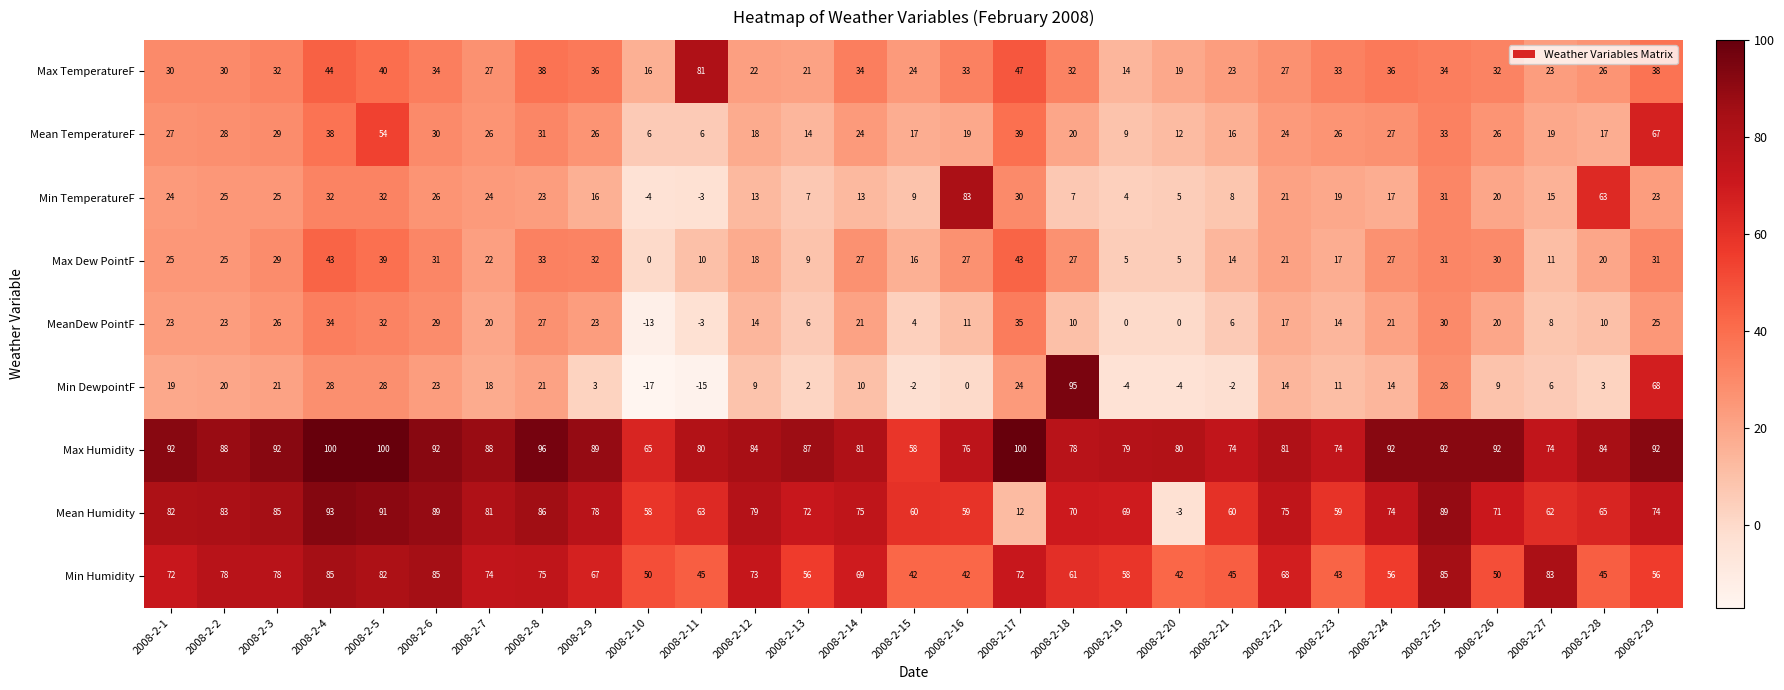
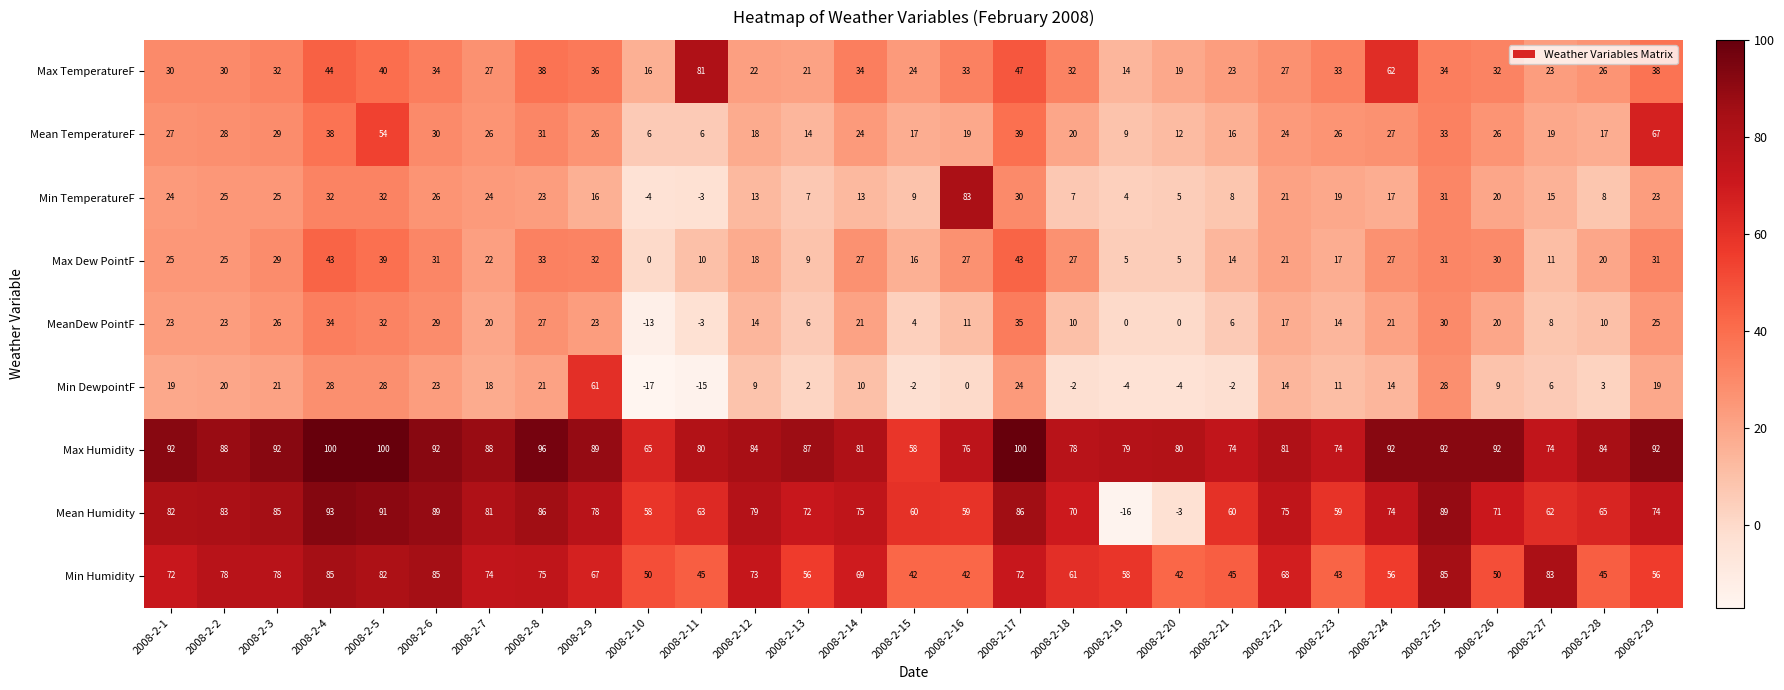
Max TemperatureF, 2008-2-24: 36 -> 62
Min TemperatureF, 2008-2-28: 63 -> 8
Min DewpointF, 2008-2-9: 3 -> 61
Min DewpointF, 2008-2-18: 95 -> -2
Min DewpointF, 2008-2-29: 68 -> 19
Mean Humidity, 2008-2-17: 12 -> 86
Mean Humidity, 2008-2-19: 69 -> -16
